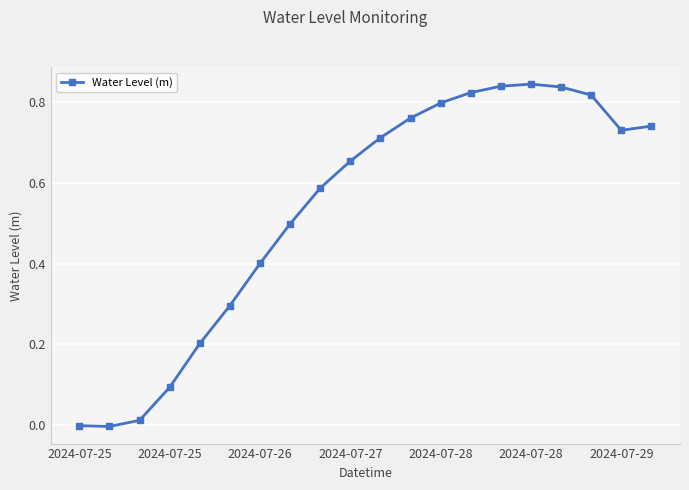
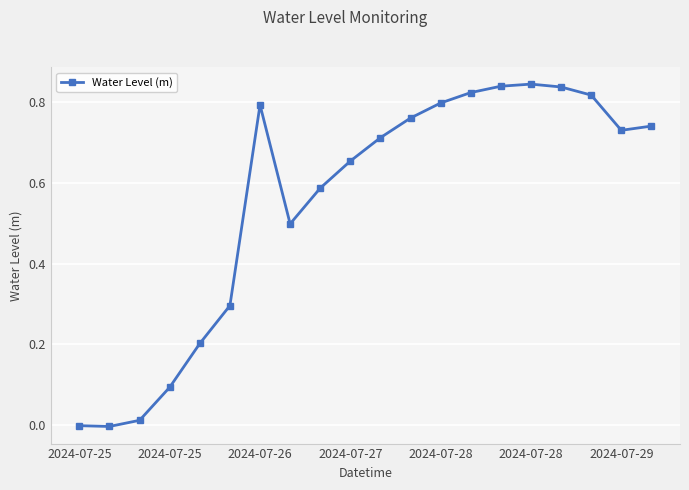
2024-07-26: 0.40 -> 0.79
